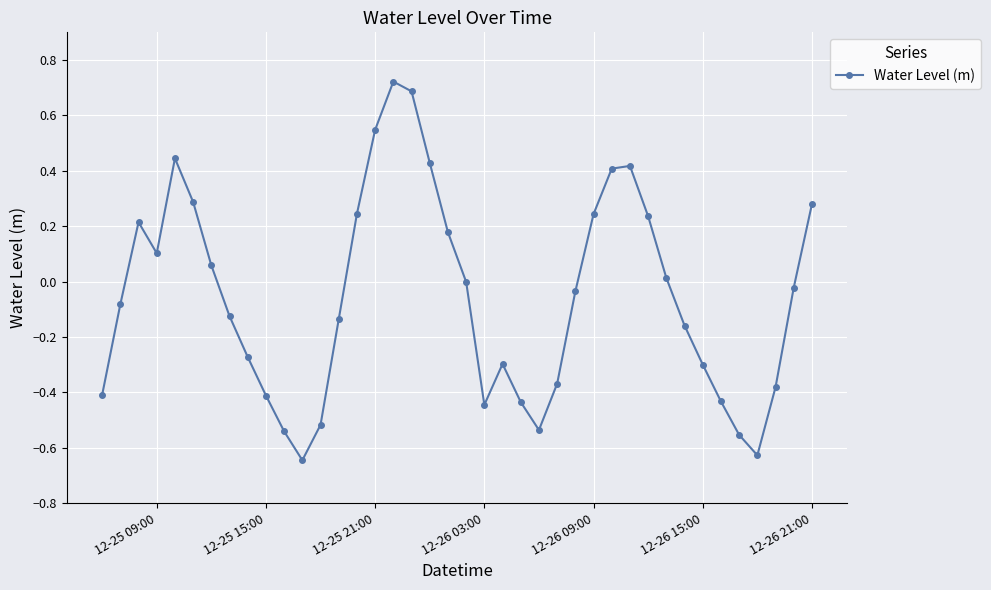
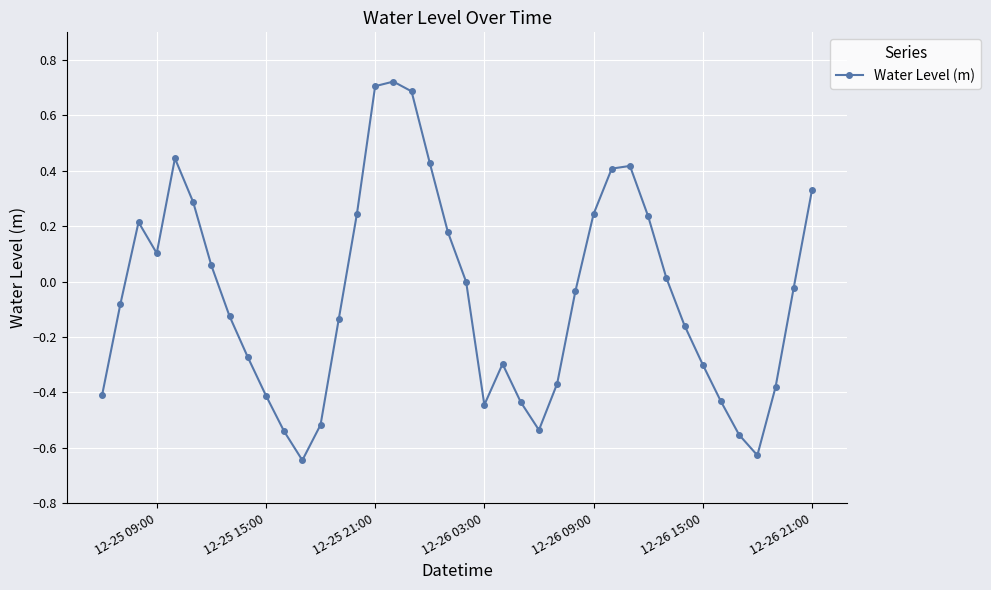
12-25 21:00: 0.55 -> 0.71
12-26 21:00: 0.28 -> 0.33
